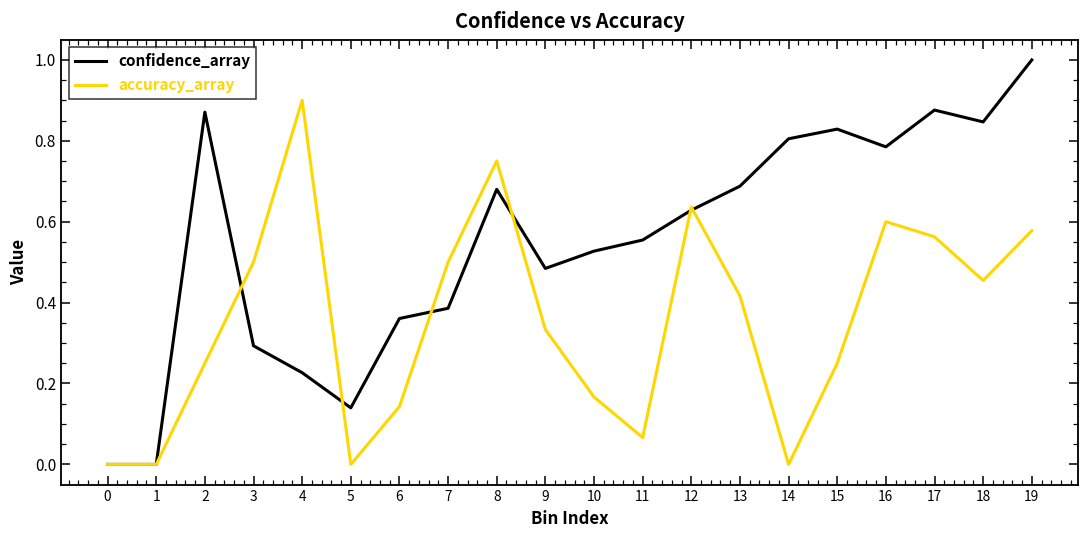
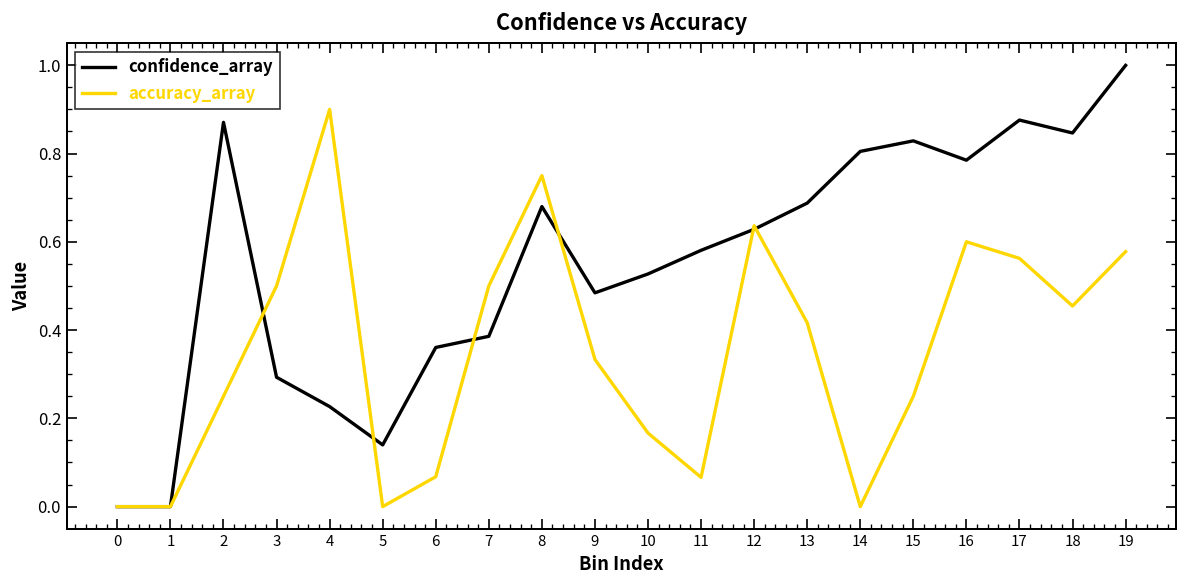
accuracy_array, 6: 0.14 -> 0.07
confidence_array, 11: 0.55 -> 0.58
